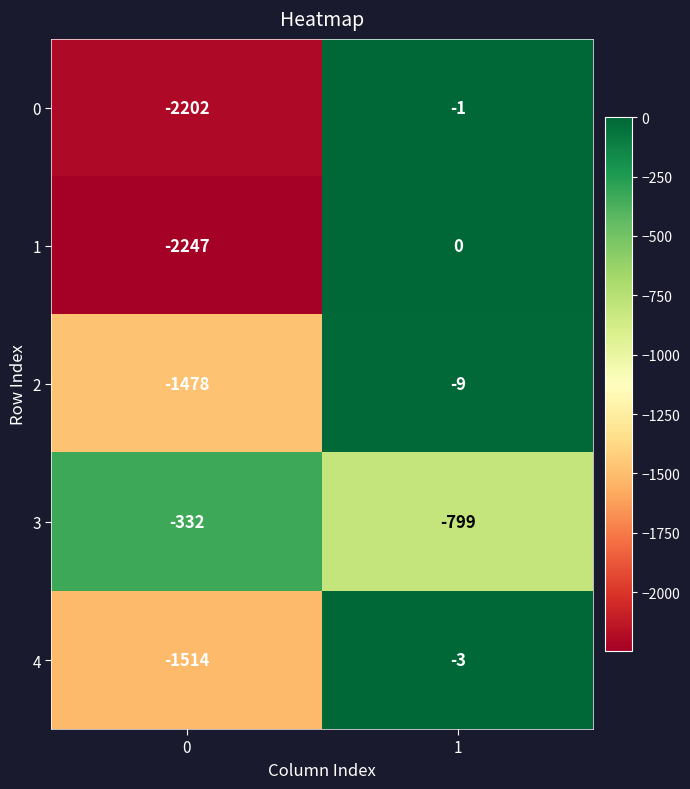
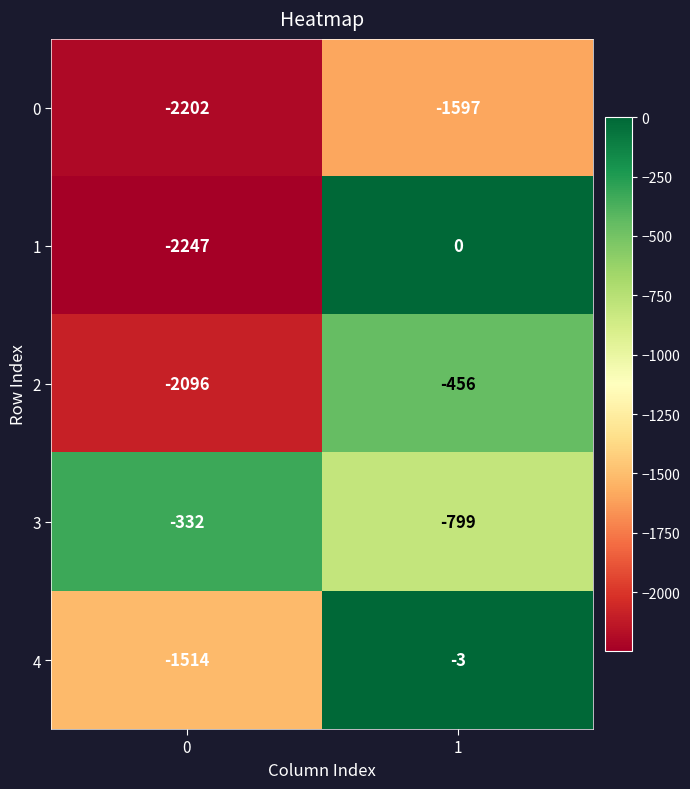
0, 1: -1 -> -1597
2, 0: -1478 -> -2096
2, 1: -9 -> -456
